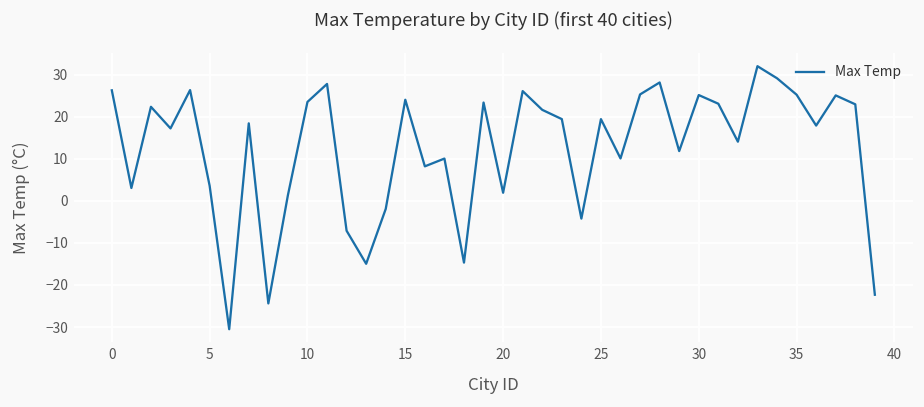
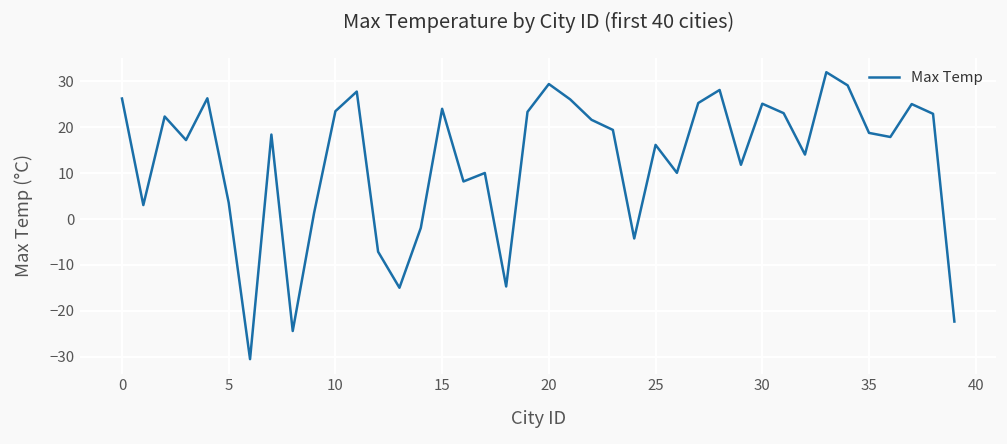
20: 2 -> 29
25: 19 -> 16
35: 25 -> 19
